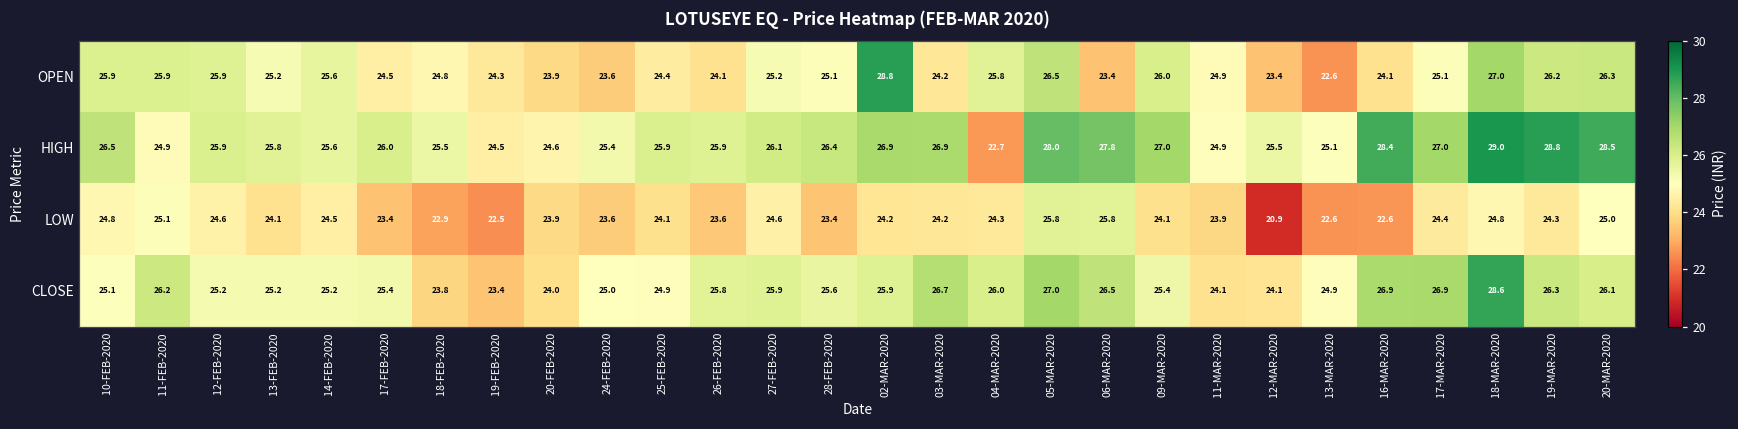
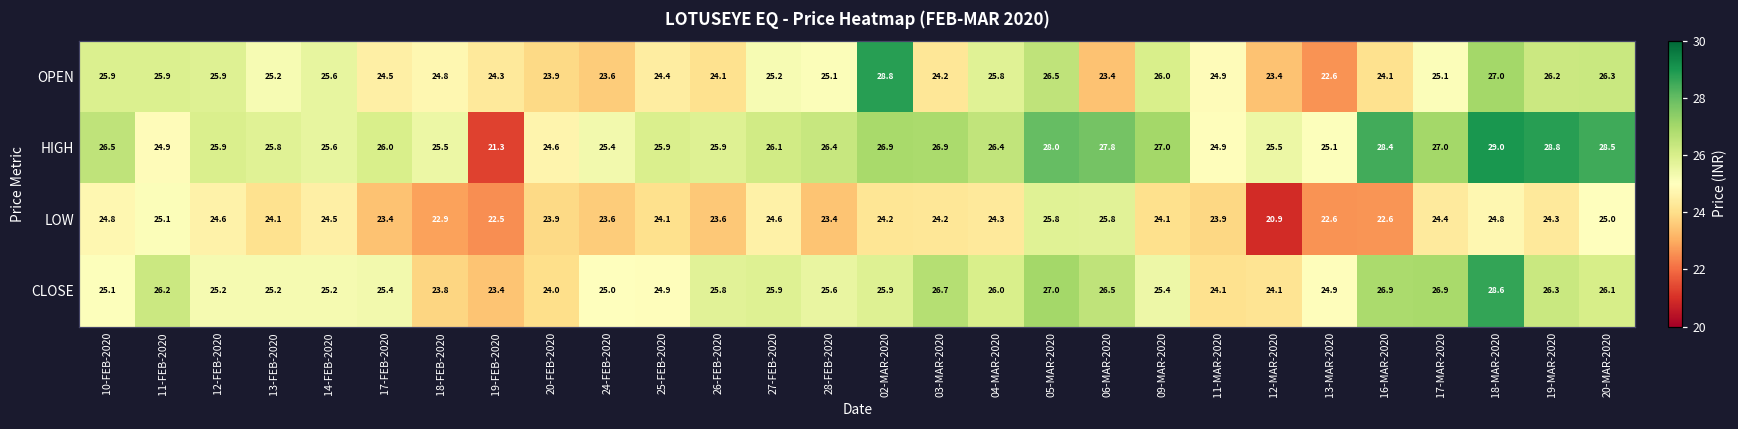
HIGH, 19-FEB-2020: 24.5 -> 21.3
HIGH, 04-MAR-2020: 22.7 -> 26.4
